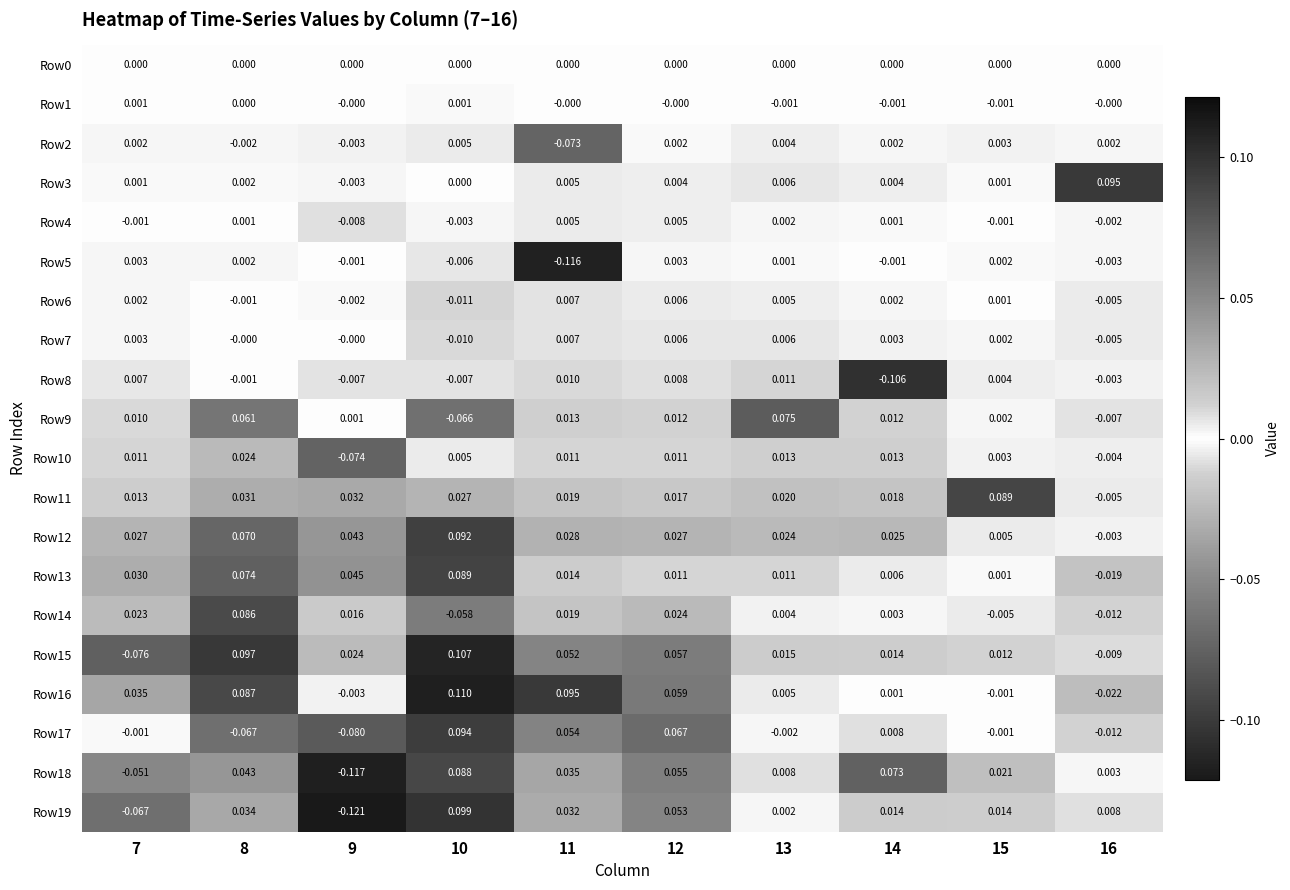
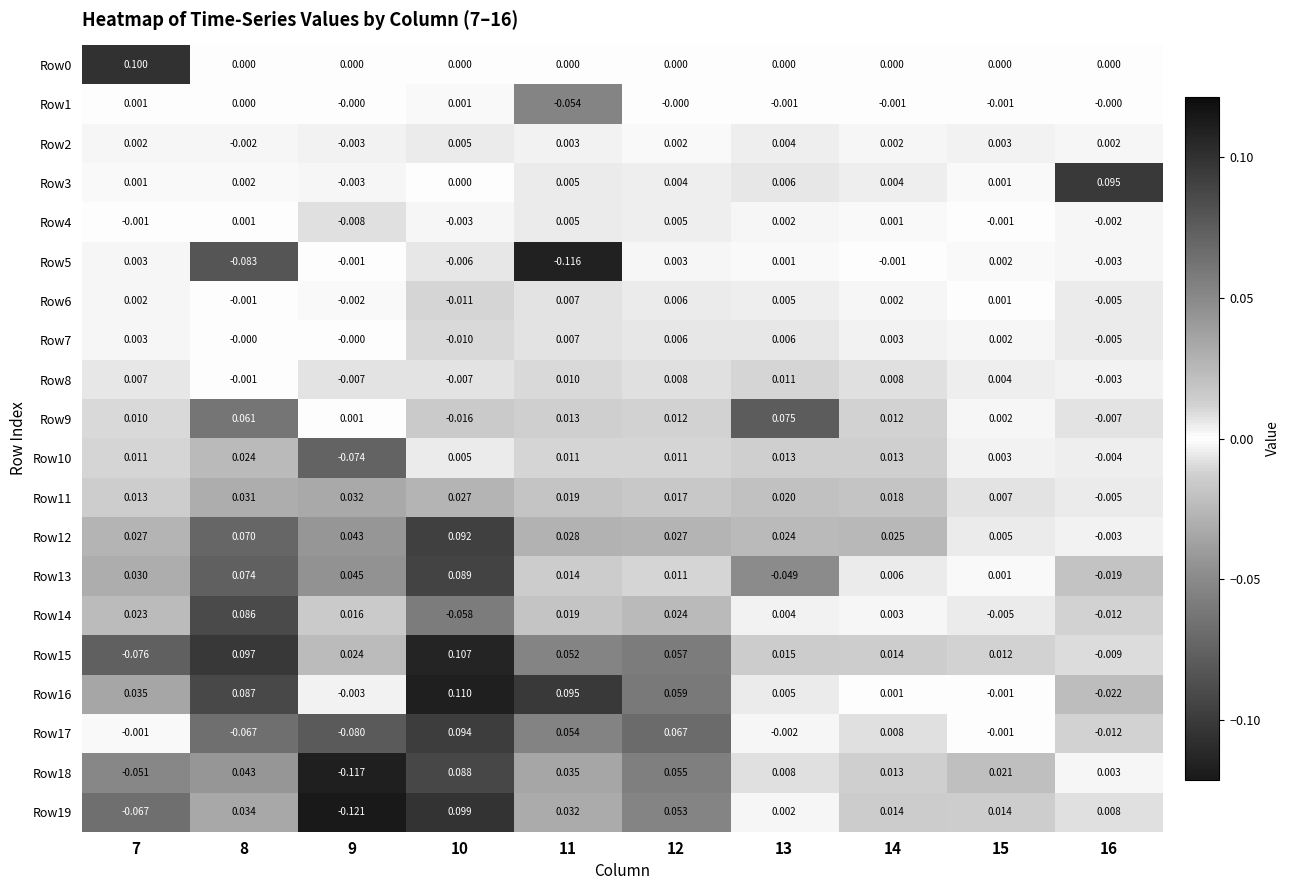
Row0, 7: 0.000 -> 0.100
Row1, 11: -0.000 -> -0.054
Row2, 11: -0.073 -> 0.003
Row5, 8: 0.002 -> -0.083
Row8, 14: -0.106 -> 0.008
Row9, 10: -0.066 -> -0.016
Row11, 15: 0.089 -> 0.007
Row13, 13: 0.011 -> -0.049
Row18, 14: 0.073 -> 0.013
